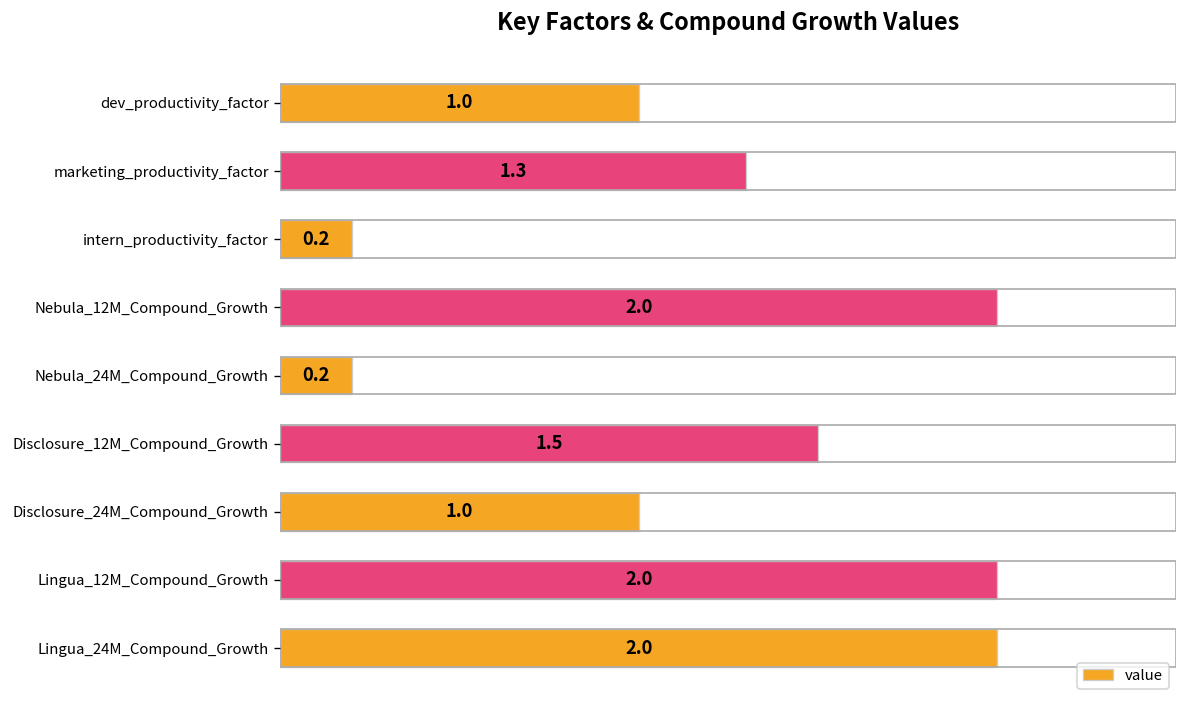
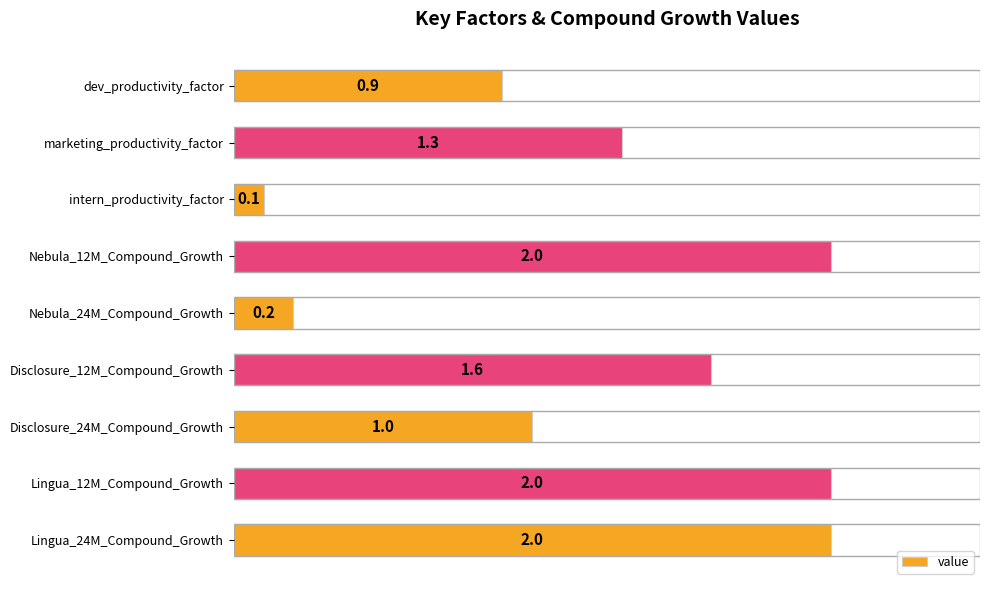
dev_productivity_factor: 1.0 -> 0.9
intern_productivity_factor: 0.2 -> 0.1
Disclosure_12M_Compound_Growth: 1.5 -> 1.6
